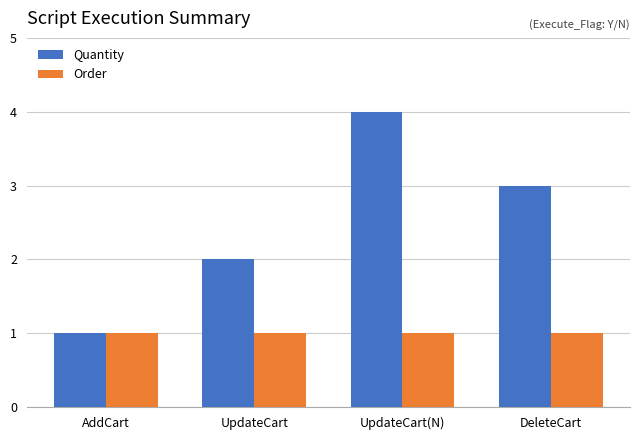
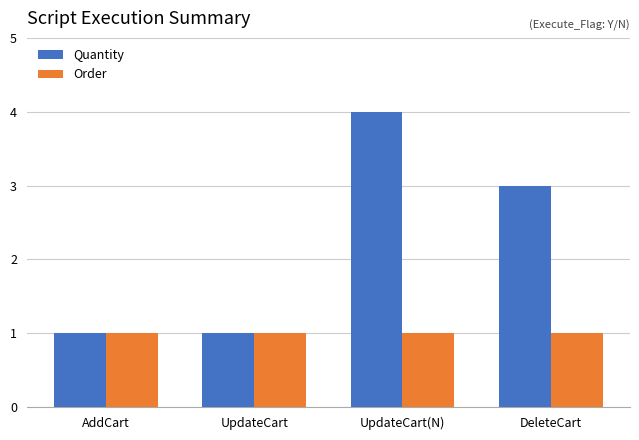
Quantity, UpdateCart: 2 -> 1
